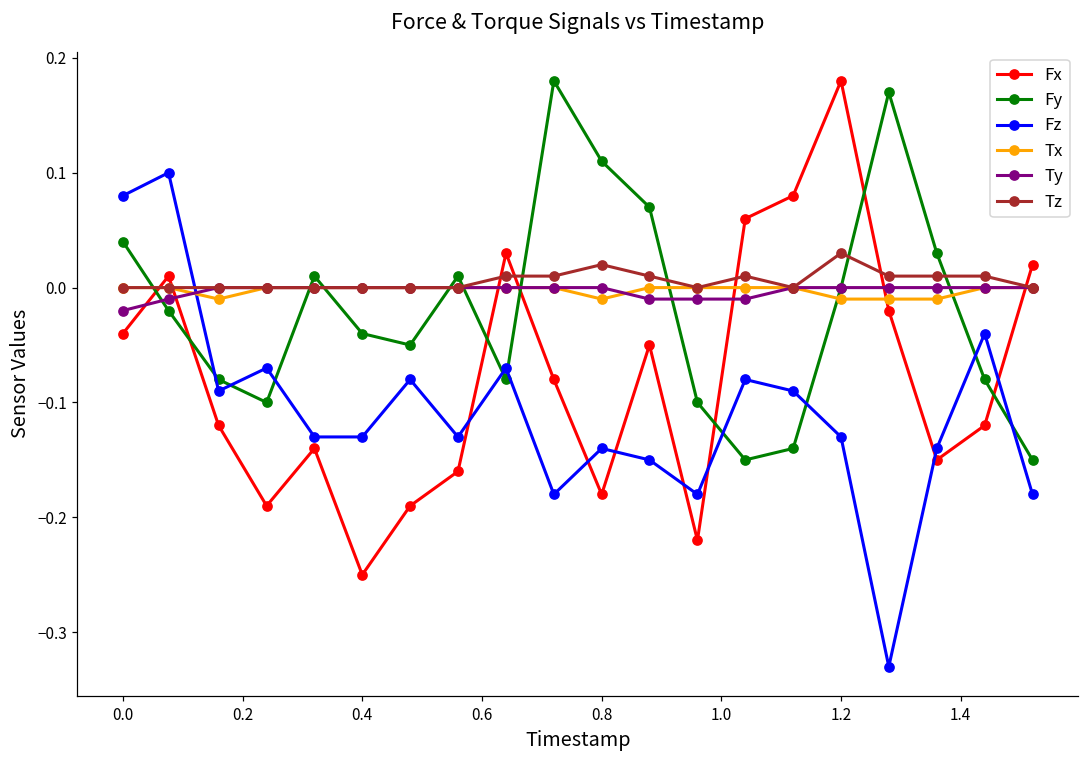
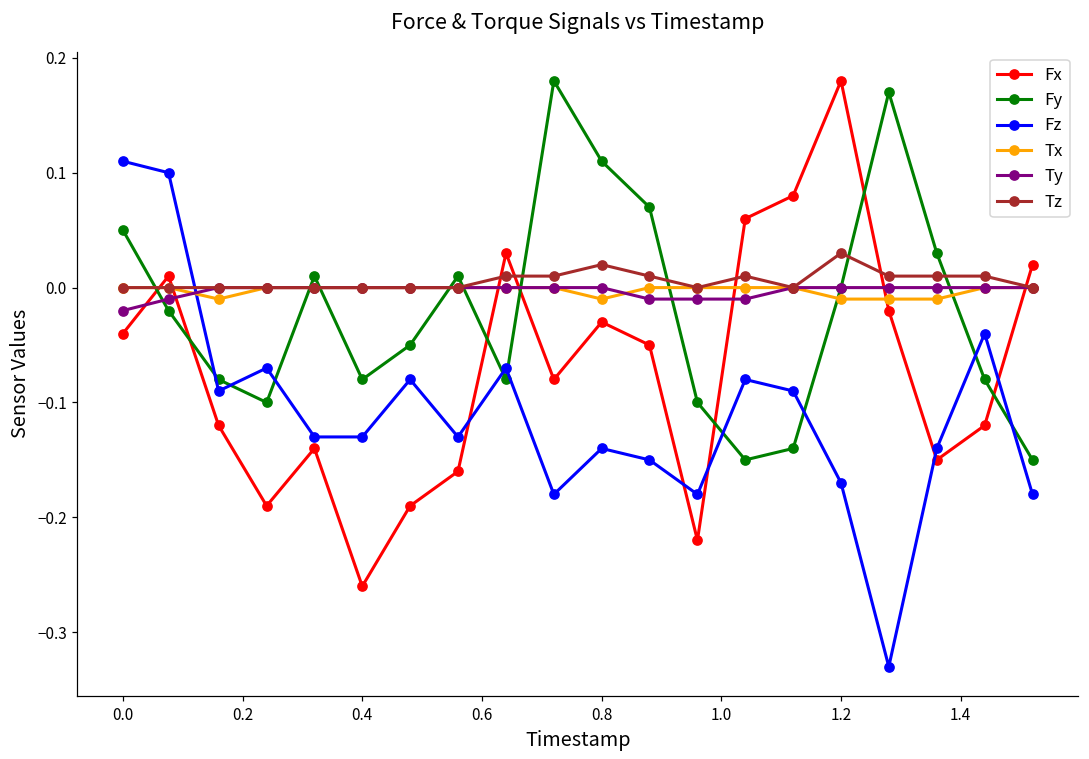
Fy, 0.0: 0.04 -> 0.05
Fz, 0.0: 0.08 -> 0.11
Fx, 0.4: -0.25 -> -0.26
Fy, 0.4: -0.04 -> -0.08
Fx, 0.8: -0.18 -> -0.03
Fz, 1.2: -0.13 -> -0.17
